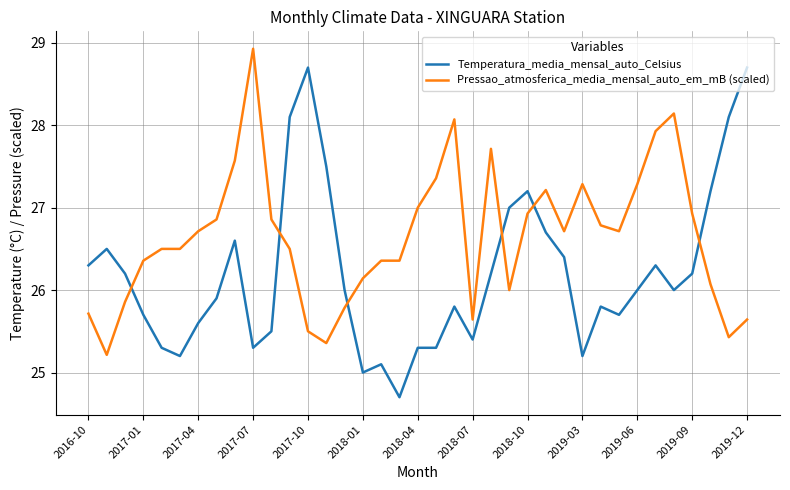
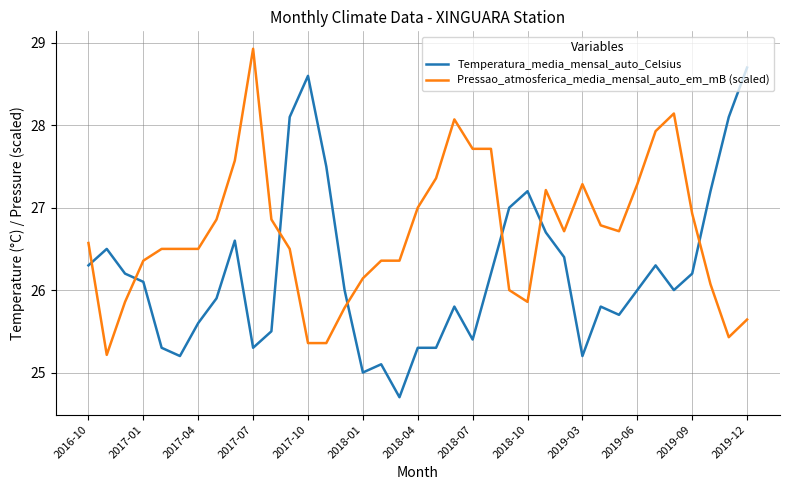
Pressao_atmosferica_media_mensal_auto_em_mB (scaled), 2016-10: 25.7 -> 26.6
Temperatura_media_mensal_auto_Celsius, 2017-01: 25.7 -> 26.1
Pressao_atmosferica_media_mensal_auto_em_mB (scaled), 2017-04: 26.7 -> 26.5
Temperatura_media_mensal_auto_Celsius, 2017-10: 28.7 -> 28.6
Pressao_atmosferica_media_mensal_auto_em_mB (scaled), 2017-10: 25.5 -> 25.4
Pressao_atmosferica_media_mensal_auto_em_mB (scaled), 2018-07: 25.6 -> 27.7
Pressao_atmosferica_media_mensal_auto_em_mB (scaled), 2018-10: 26.9 -> 25.9
